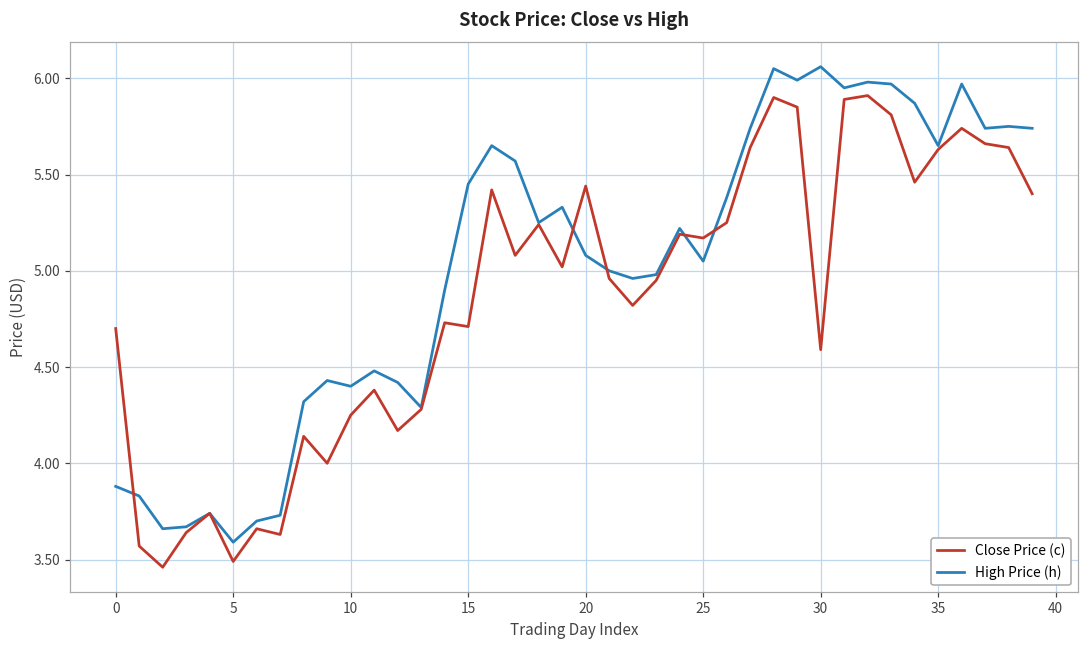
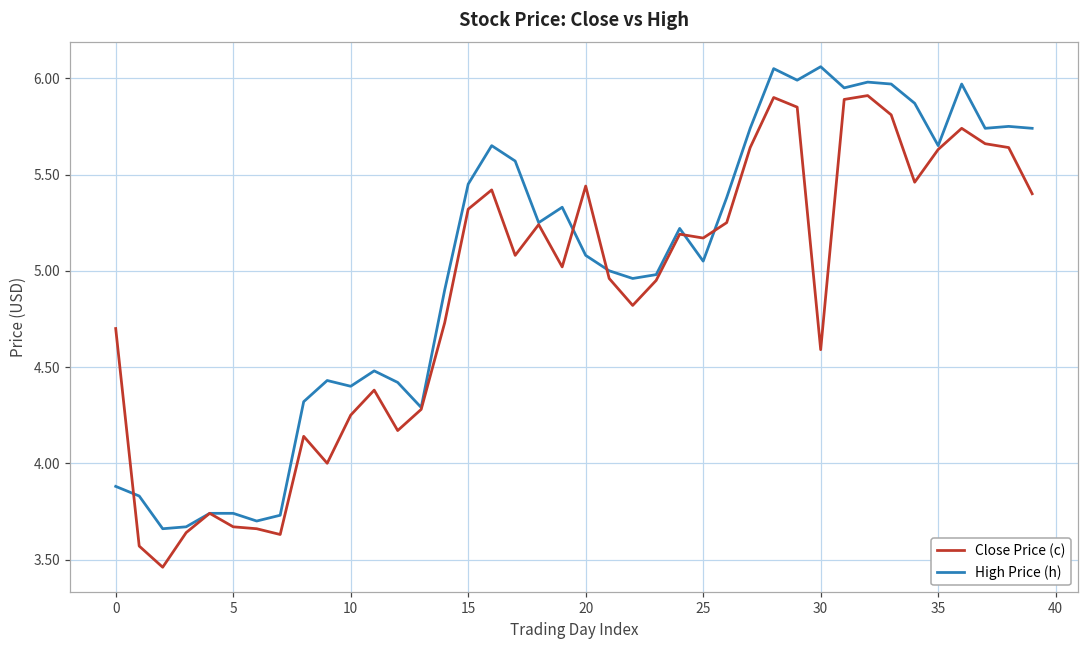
Close Price (c), 5: 3.49 -> 3.67
High Price (h), 5: 3.59 -> 3.74
Close Price (c), 15: 4.71 -> 5.32
